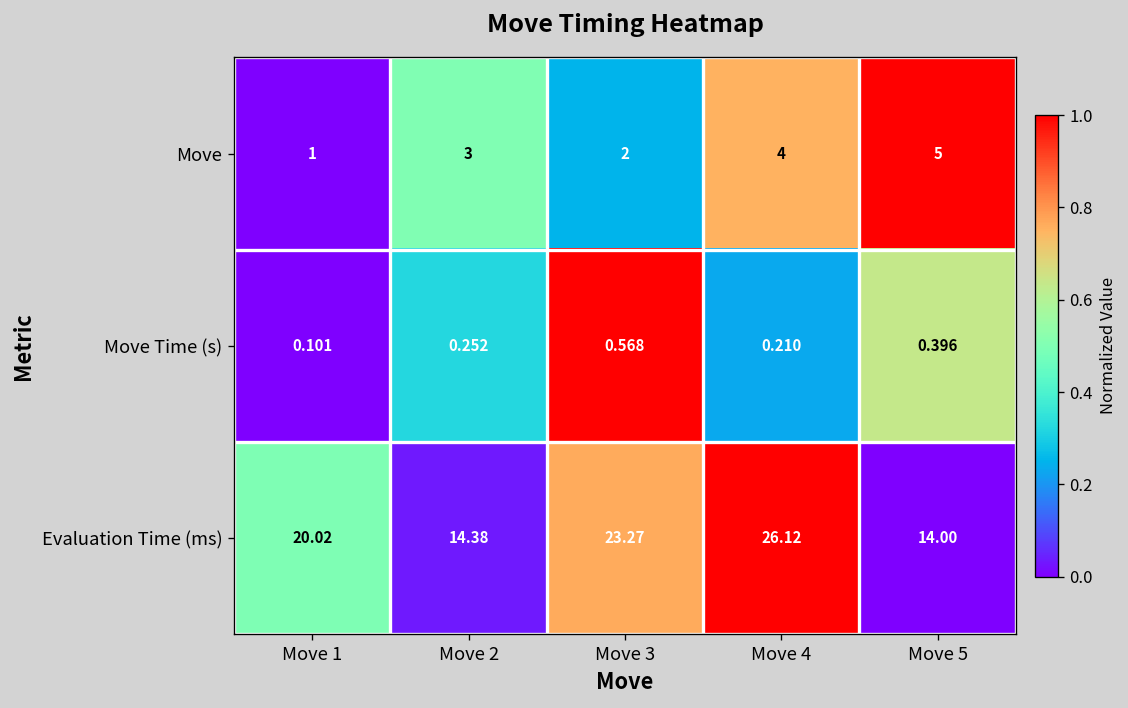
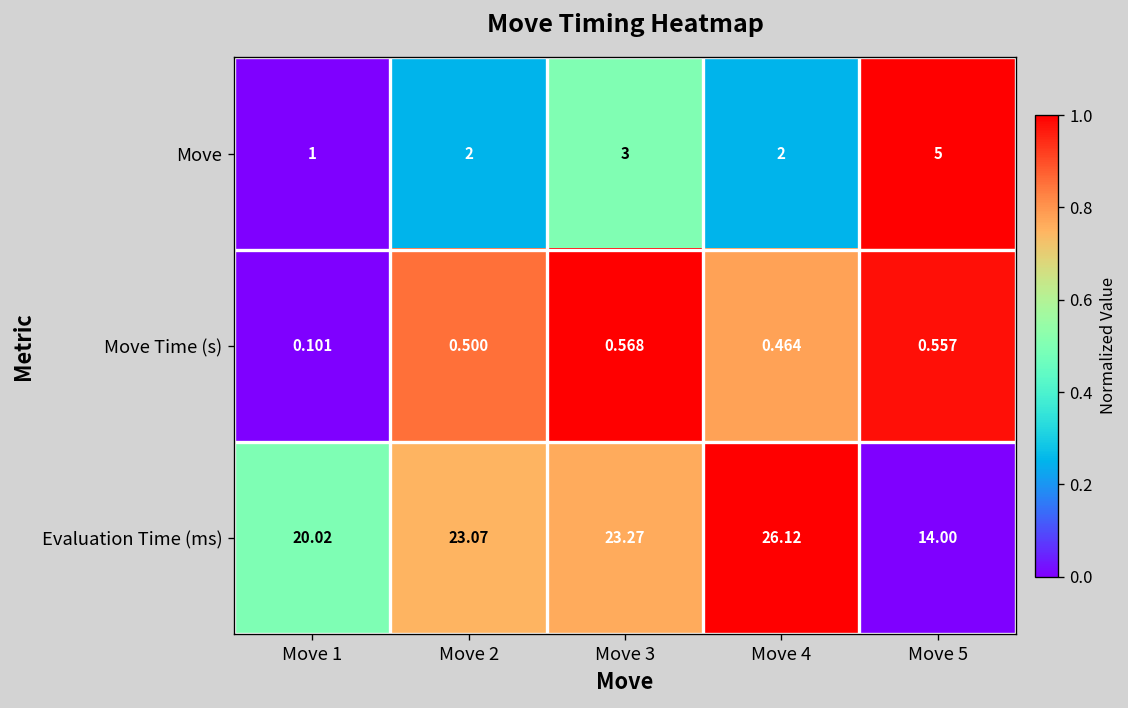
Move, Move 2: 3 -> 2
Move, Move 3: 2 -> 3
Move, Move 4: 4 -> 2
Move Time (s), Move 2: 0.252 -> 0.500
Move Time (s), Move 4: 0.210 -> 0.464
Move Time (s), Move 5: 0.396 -> 0.557
Evaluation Time (ms), Move 2: 14.38 -> 23.07
